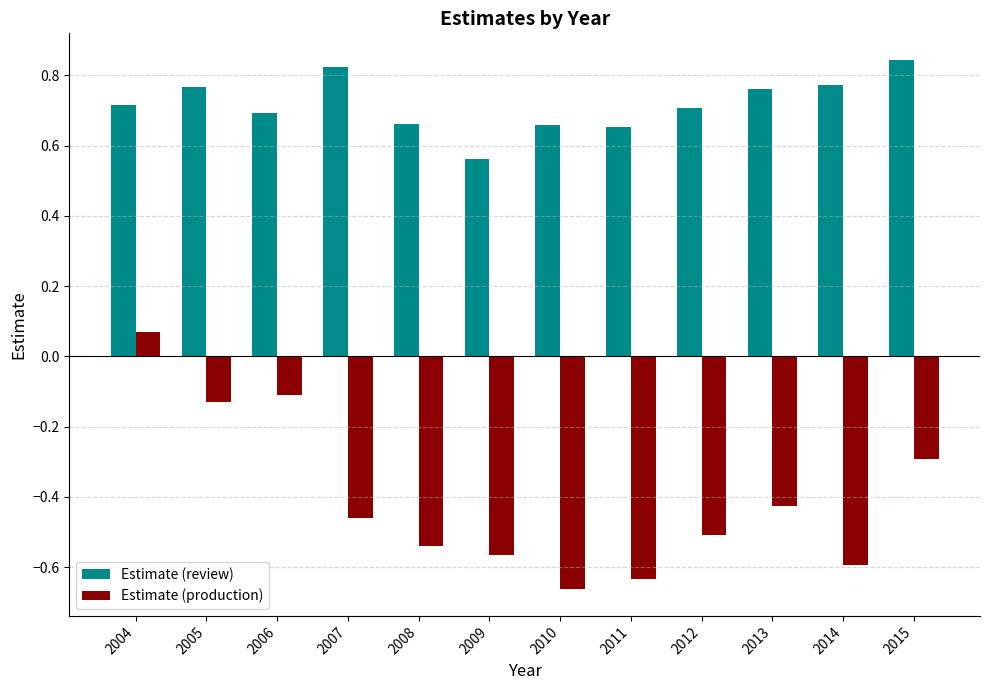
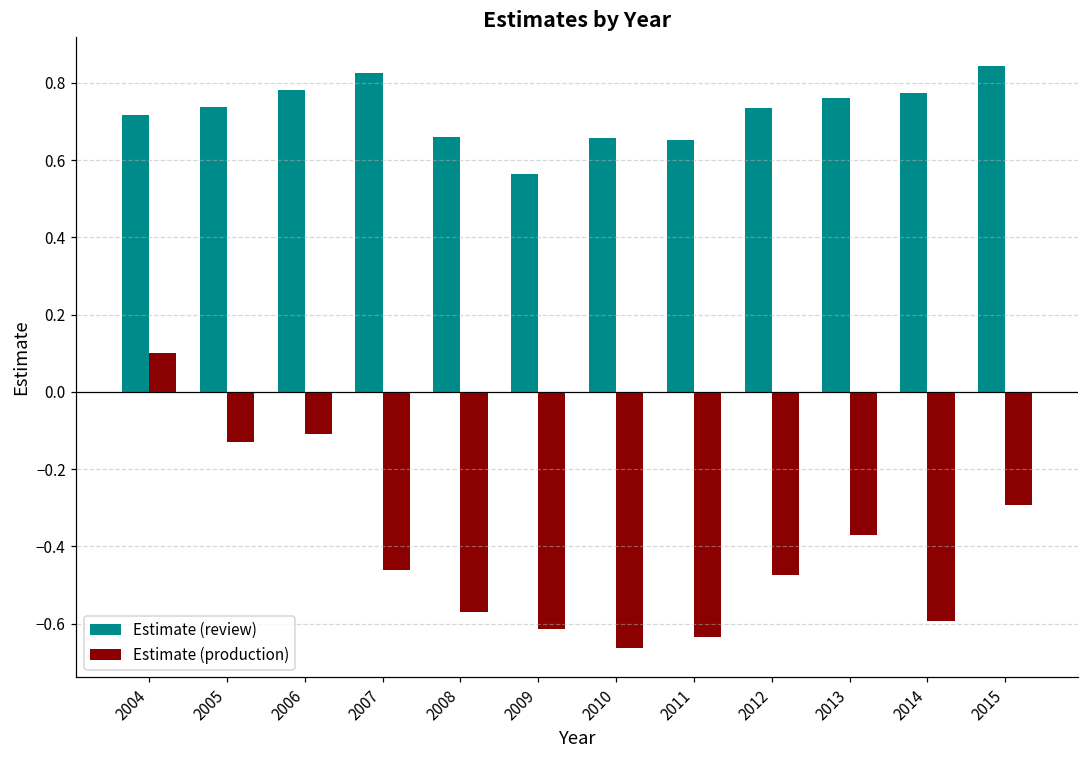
Estimate (production), 2004: 0.07 -> 0.10
Estimate (review), 2005: 0.77 -> 0.74
Estimate (review), 2006: 0.69 -> 0.78
Estimate (production), 2008: -0.54 -> -0.57
Estimate (production), 2009: -0.57 -> -0.61
Estimate (review), 2012: 0.71 -> 0.73
Estimate (production), 2012: -0.51 -> -0.47
Estimate (production), 2013: -0.43 -> -0.37
